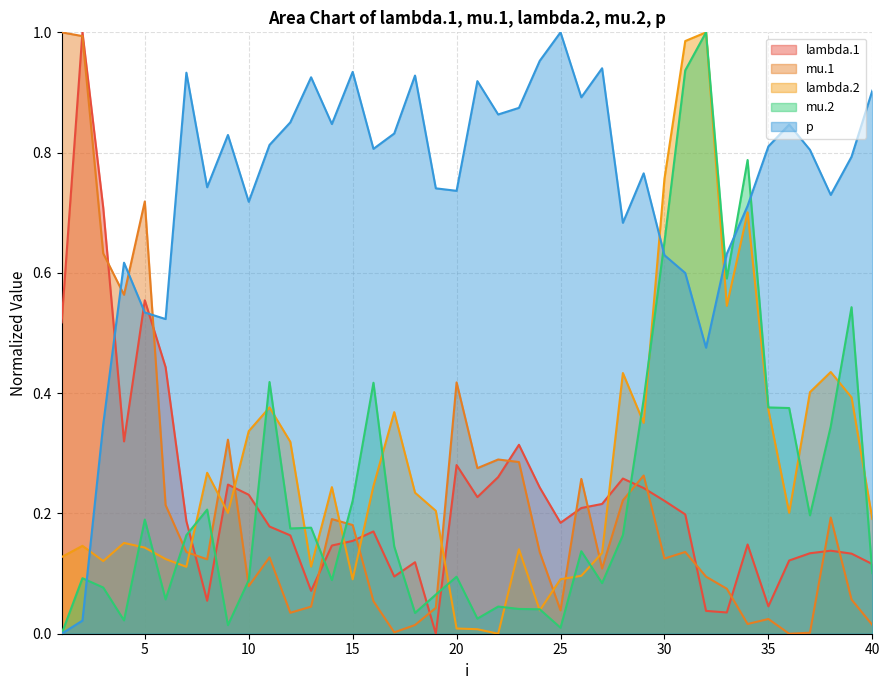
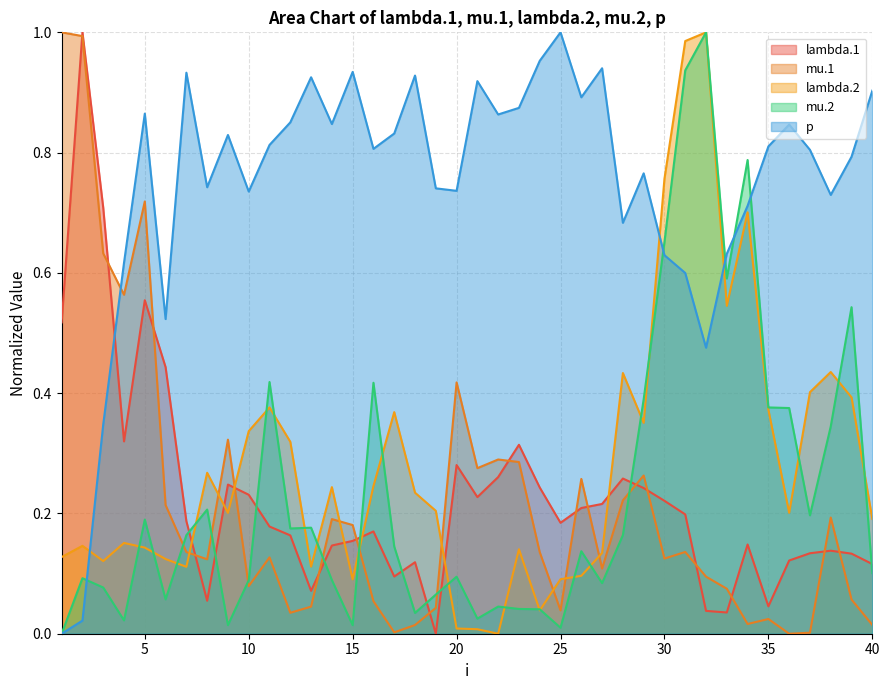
p, 5: 0.53 -> 0.86
p, 10: 0.72 -> 0.74
mu.2, 15: 0.22 -> 0.01
